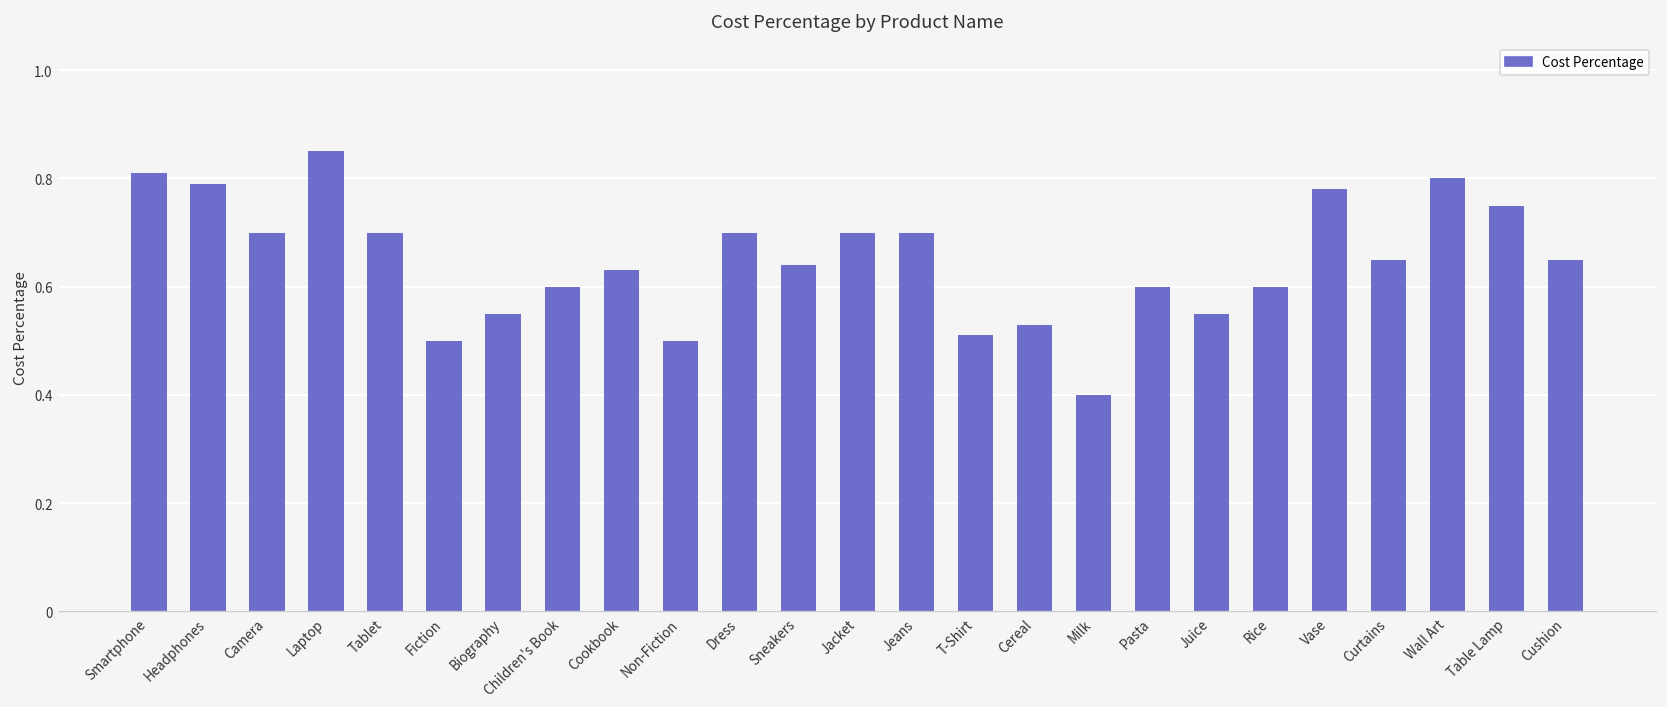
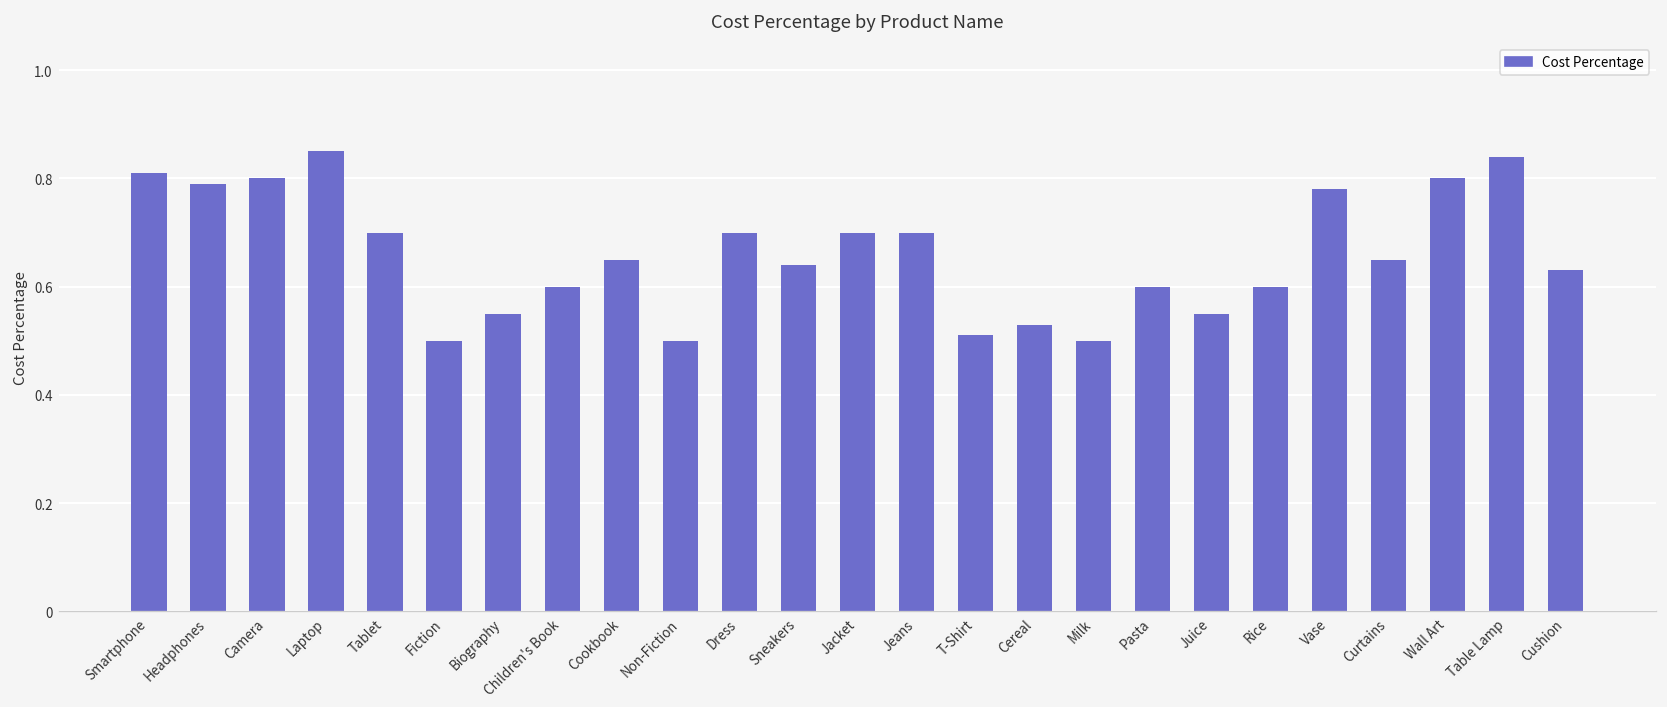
Camera: 0.7 -> 0.8
Cookbook: 0.63 -> 0.65
Milk: 0.4 -> 0.5
Table Lamp: 0.75 -> 0.84
Cushion: 0.65 -> 0.63
